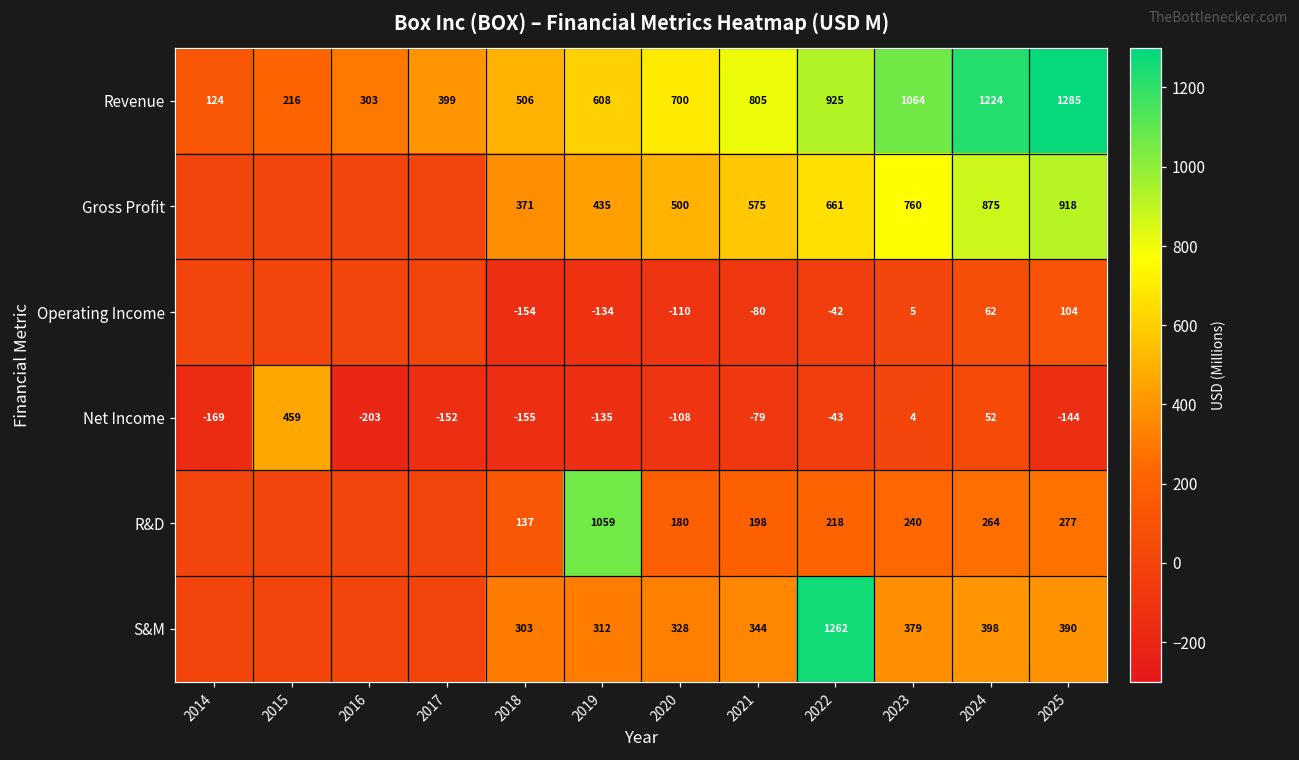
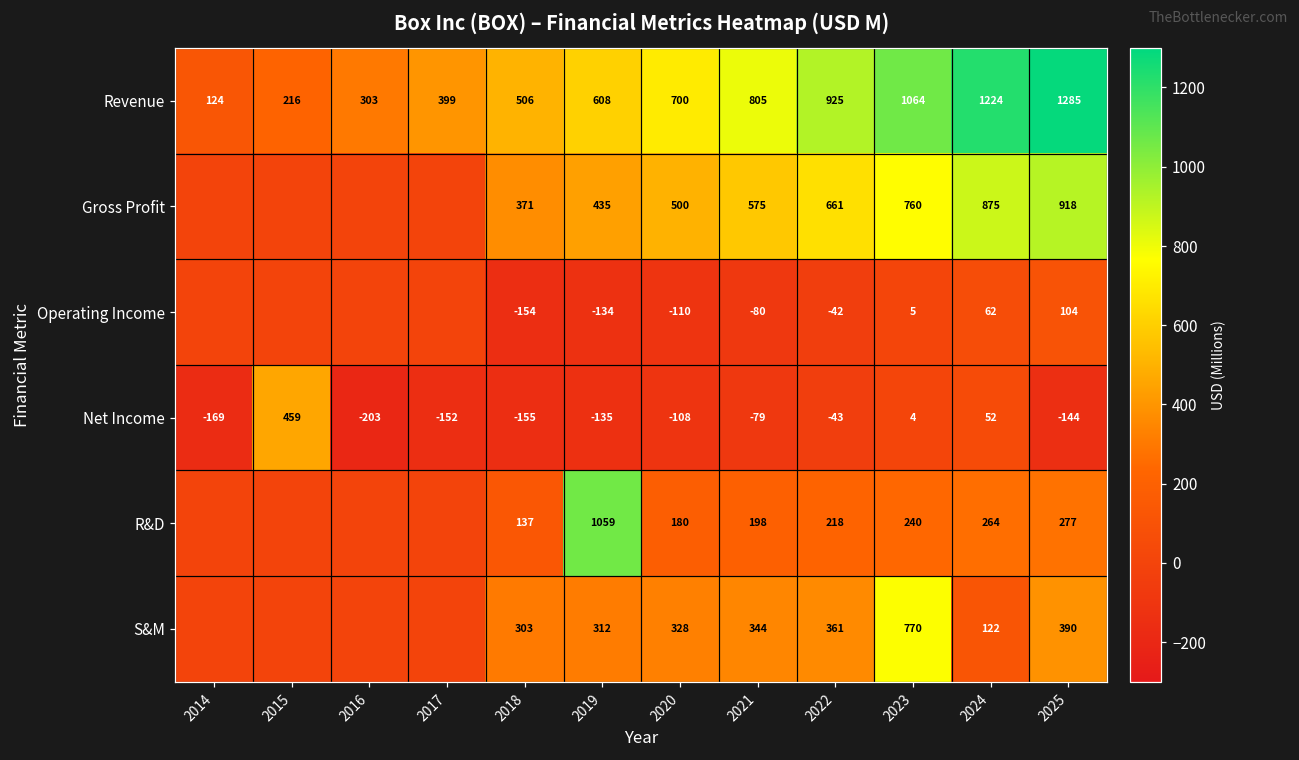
S&M, 2022: 1262 -> 361
S&M, 2023: 379 -> 770
S&M, 2024: 398 -> 122
